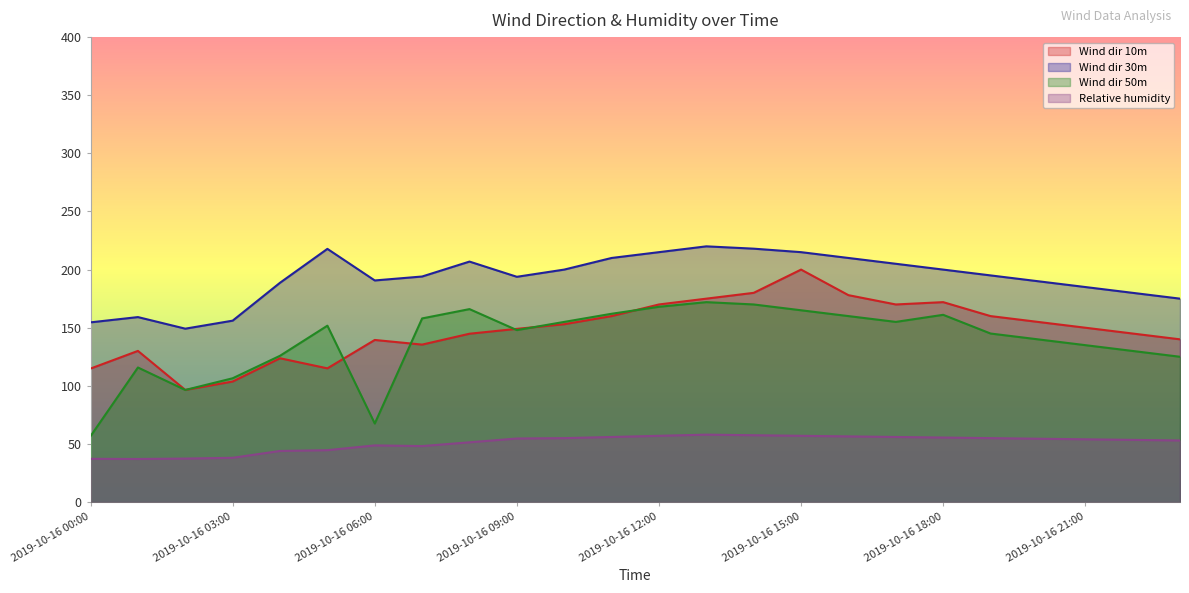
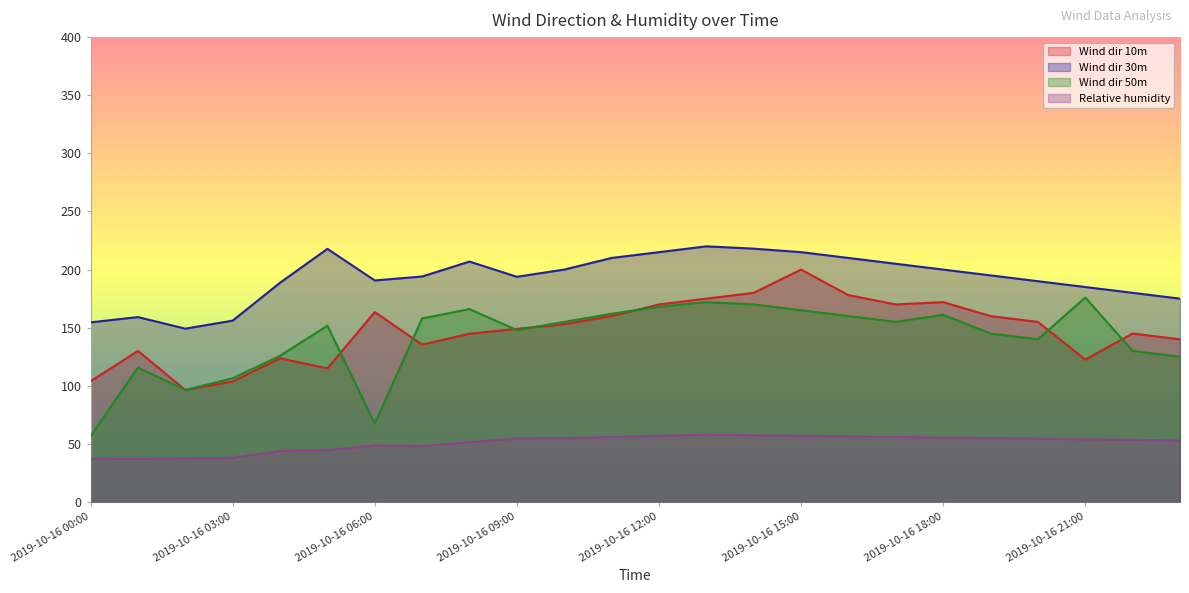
Wind dir 10m, 2019-10-16 00:00: 115 -> 104
Wind dir 10m, 2019-10-16 06:00: 139 -> 163
Wind dir 10m, 2019-10-16 21:00: 150 -> 123
Wind dir 50m, 2019-10-16 21:00: 135 -> 176
